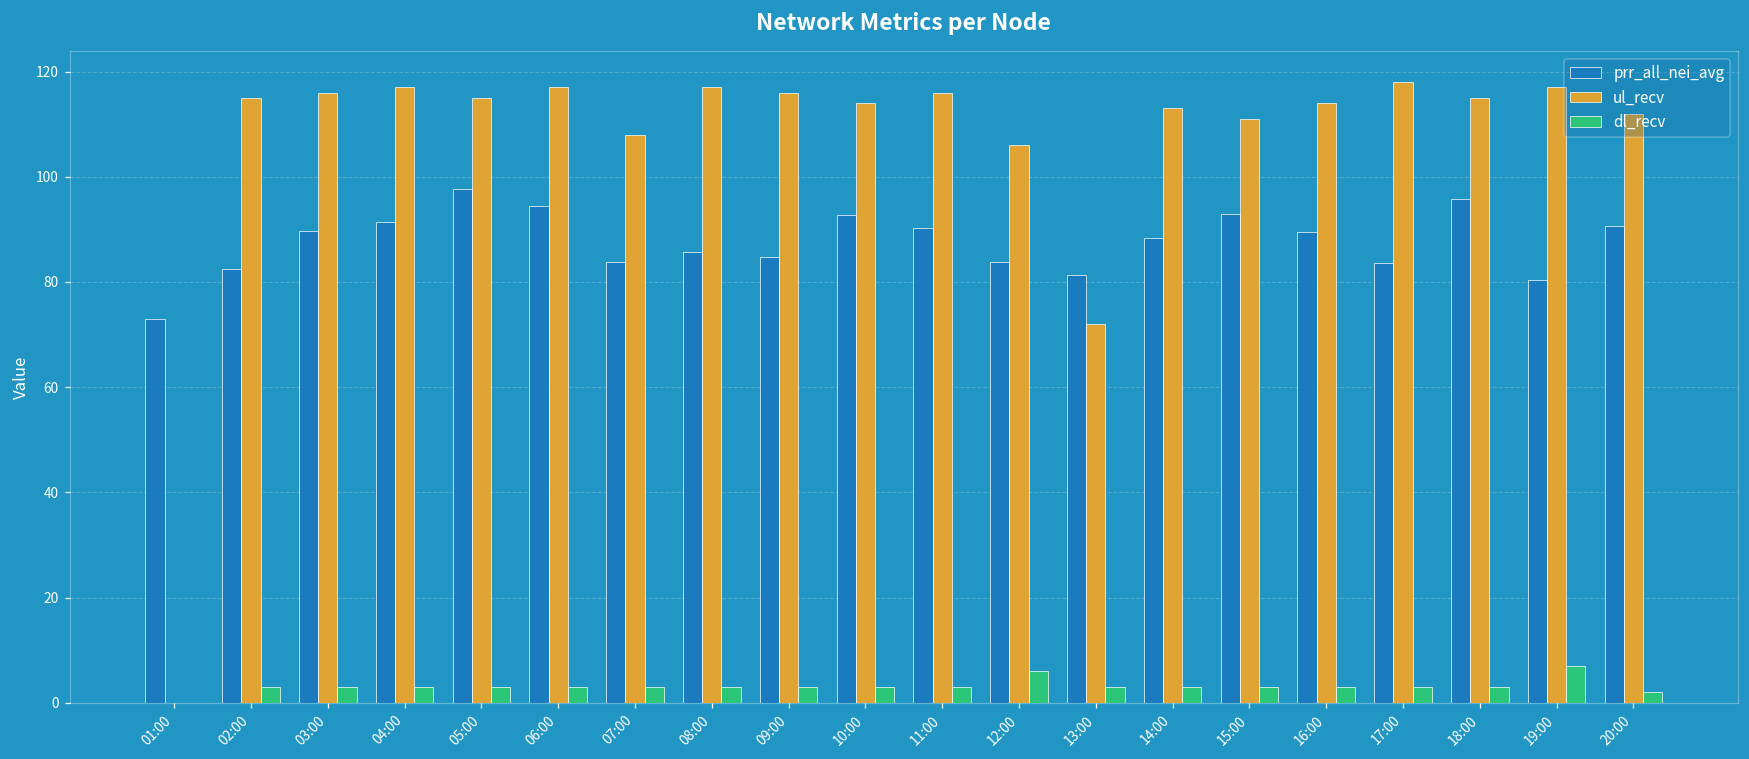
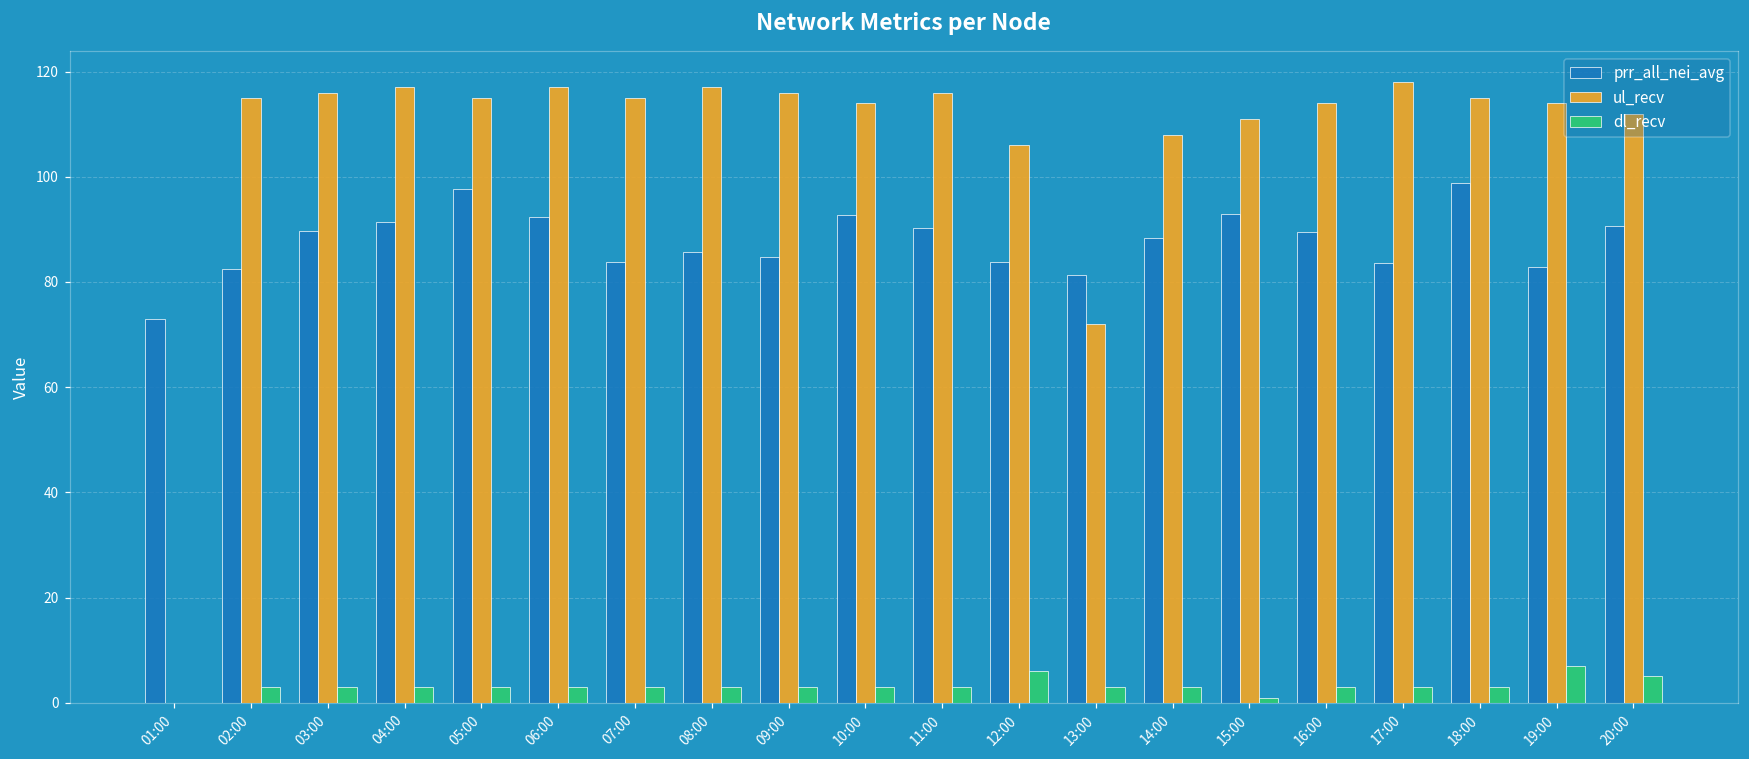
prr_all_nei_avg, 06:00: 94 -> 92
ul_recv, 07:00: 108 -> 115
ul_recv, 14:00: 113 -> 108
dl_recv, 15:00: 3 -> 1
prr_all_nei_avg, 18:00: 96 -> 99
prr_all_nei_avg, 19:00: 80 -> 83
ul_recv, 19:00: 117 -> 114
dl_recv, 20:00: 2 -> 5
